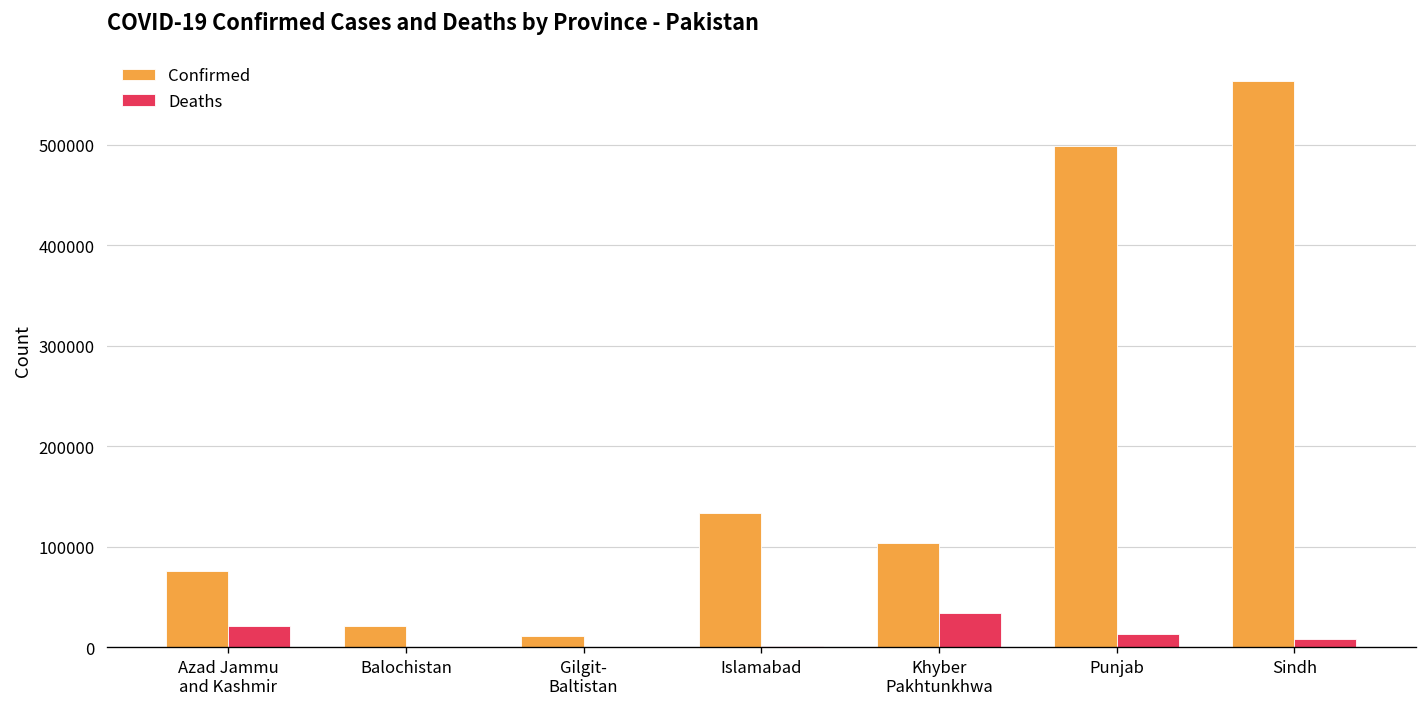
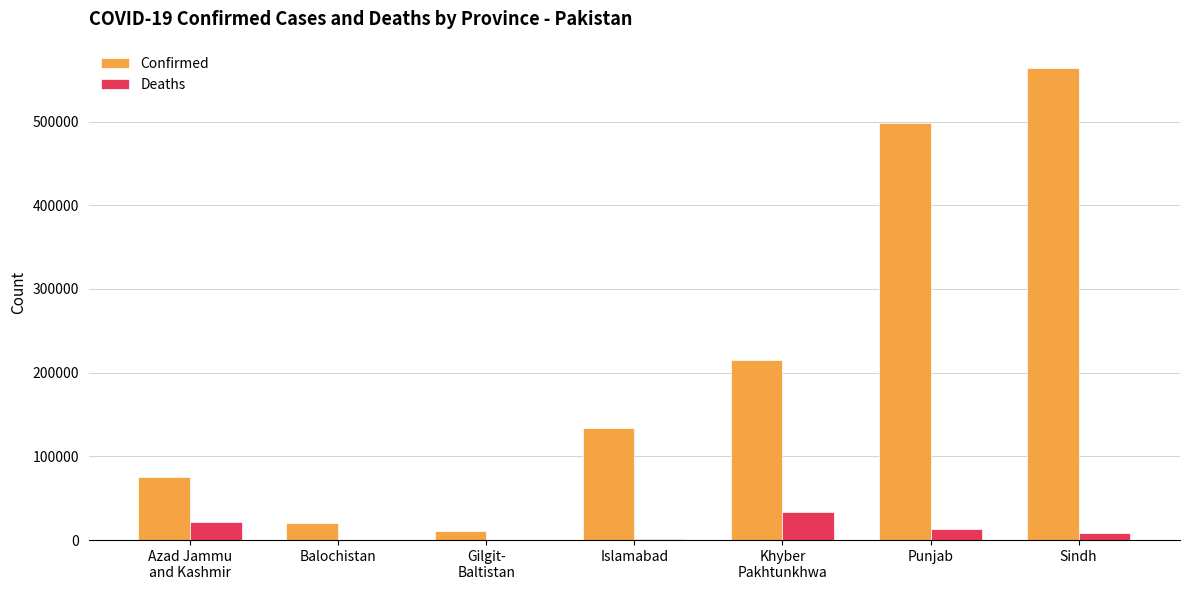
Confirmed, Khyber Pakhtunkhwa: 100000 -> 210000
